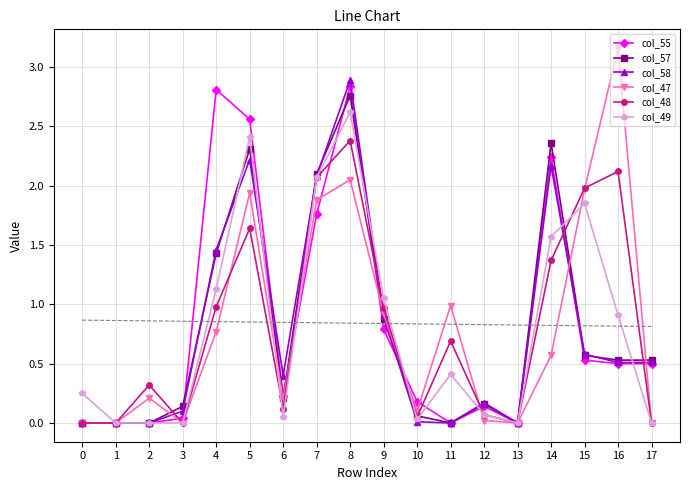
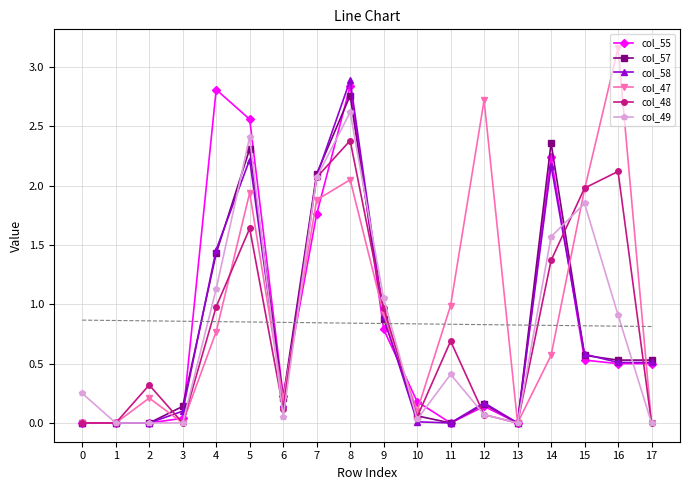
col_58, 6: 0.40 -> 0.16
col_47, 12: 0.02 -> 2.72
